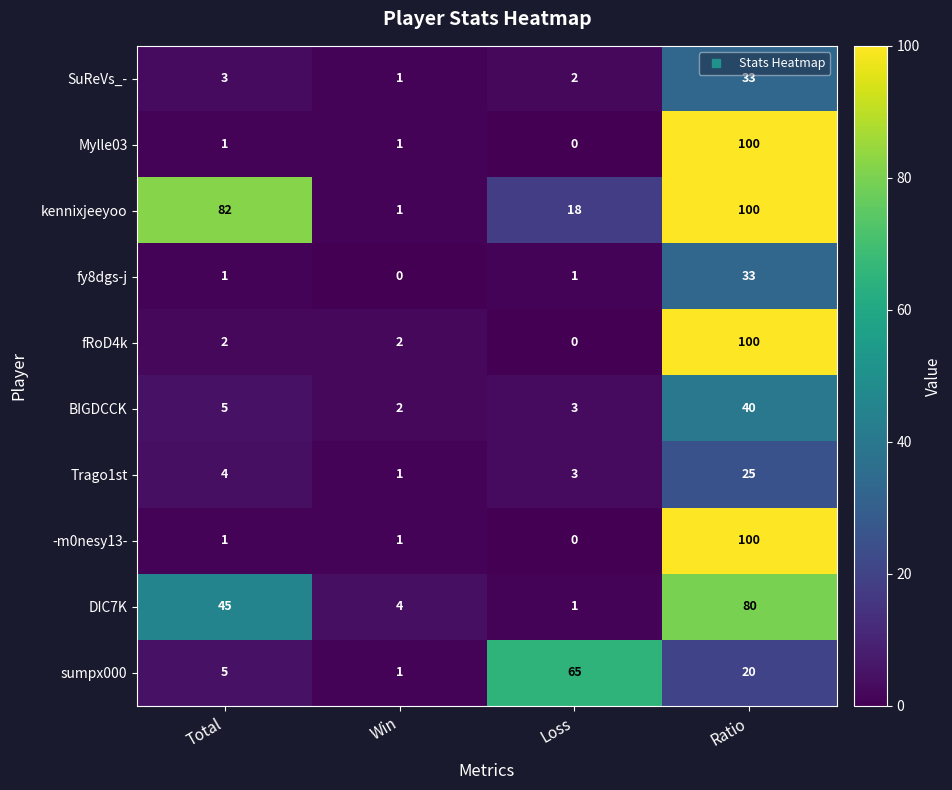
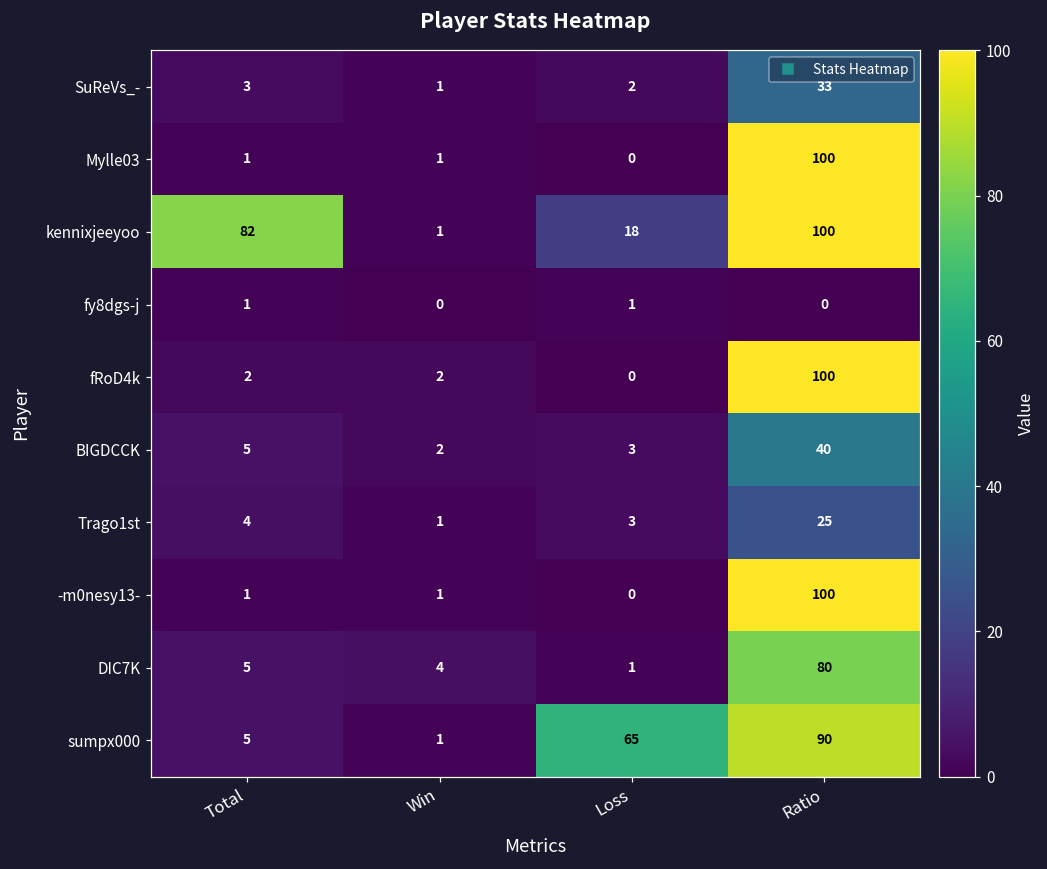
fy8dgs-j, Ratio: 33 -> 0
DIC7K, Total: 45 -> 5
sumpx000, Ratio: 20 -> 90
